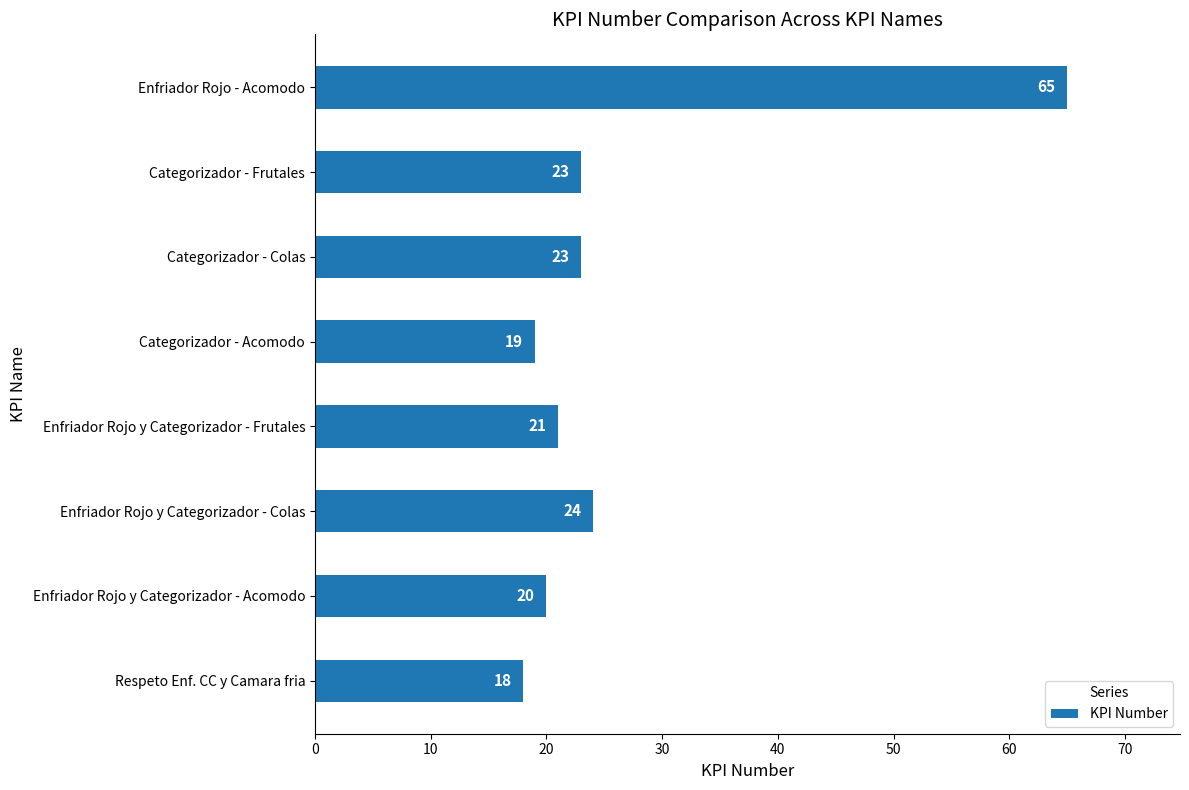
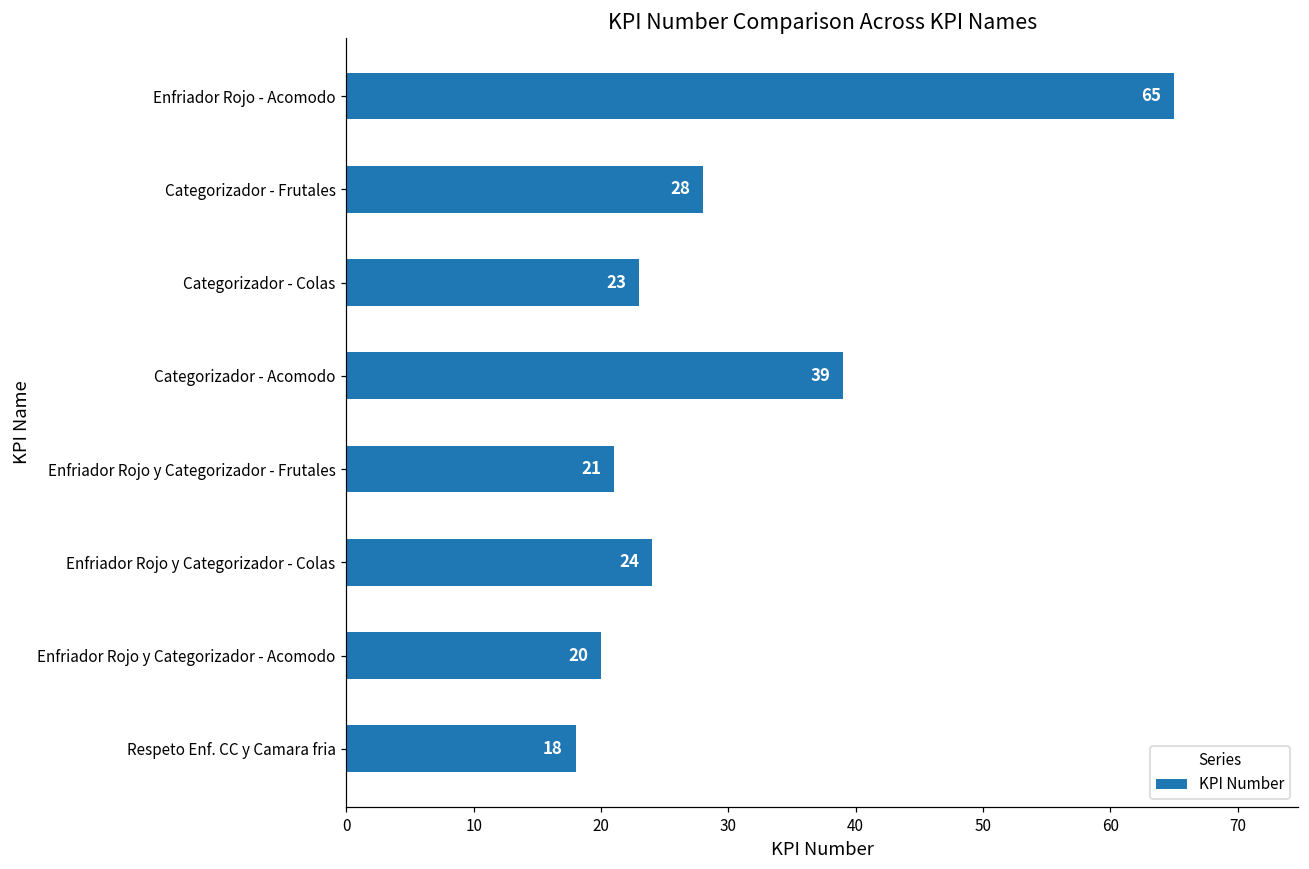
Categorizador - Frutales: 23 -> 28
Categorizador - Acomodo: 19 -> 39
